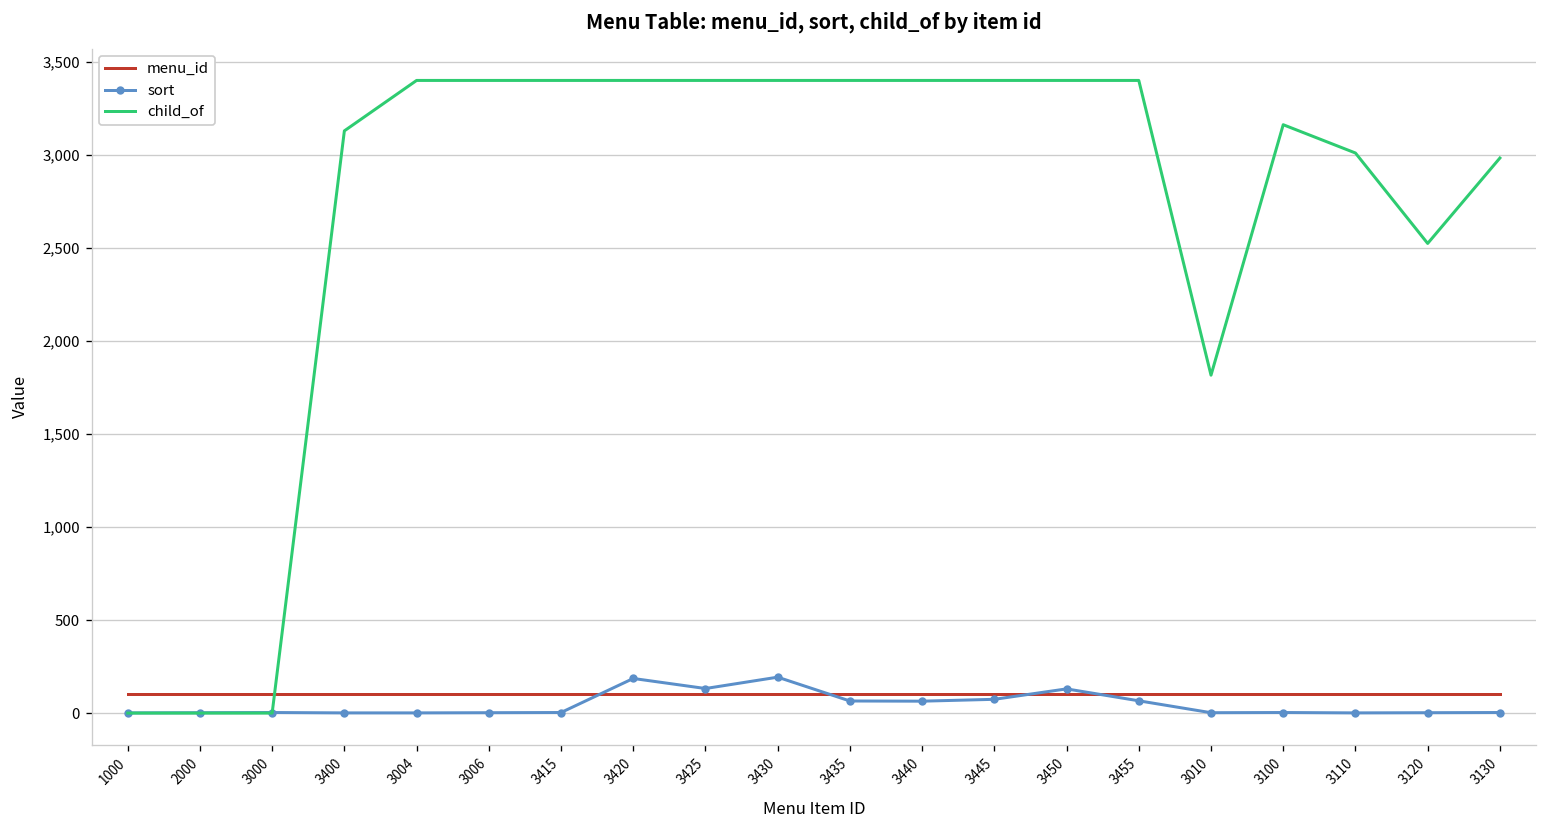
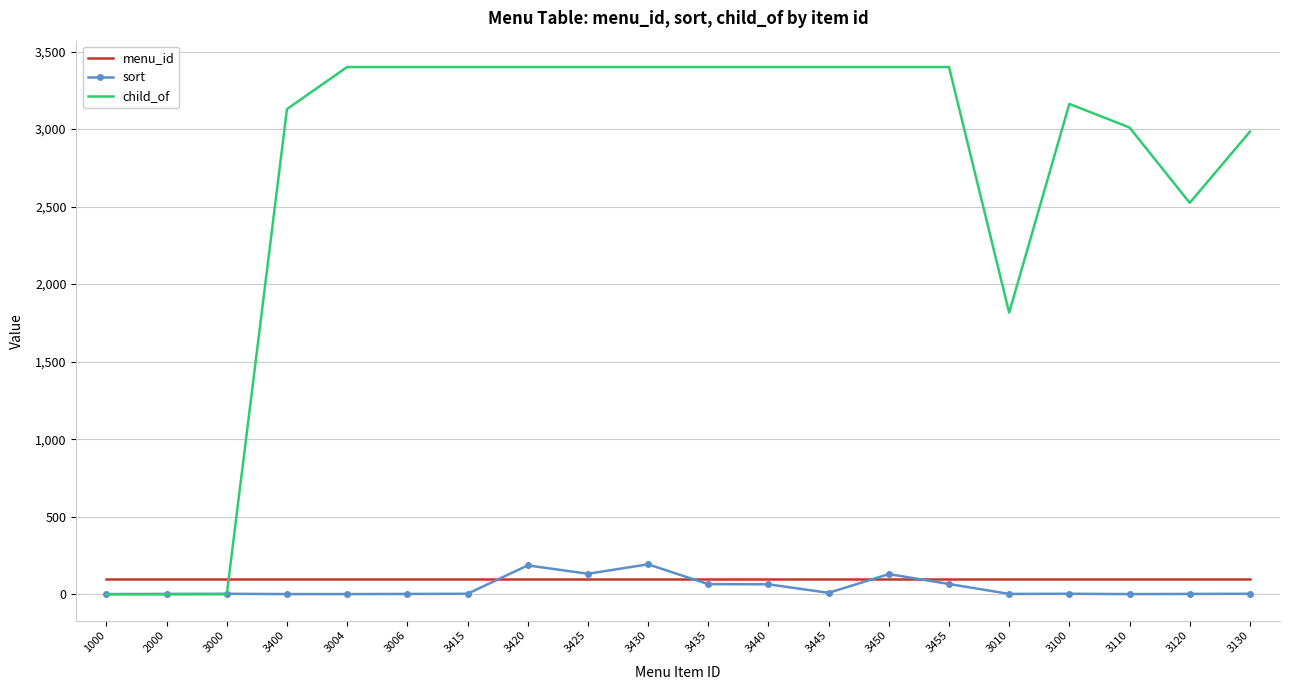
sort, 3445: 70 -> 10
